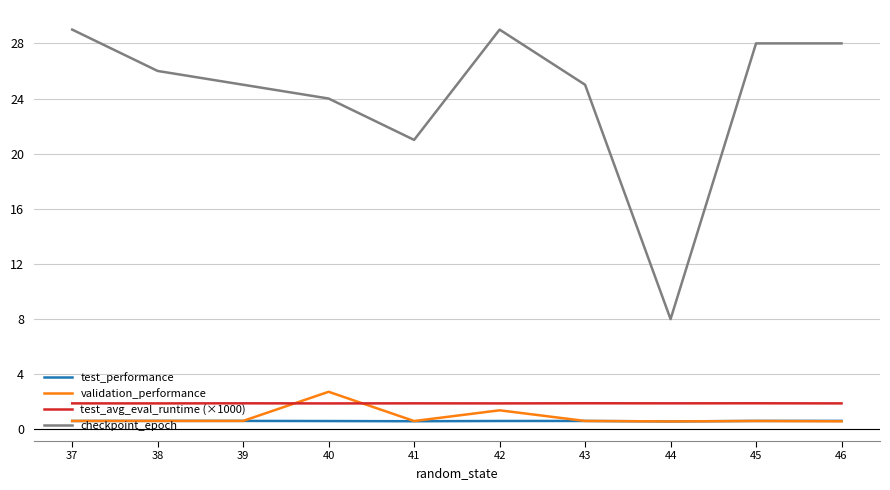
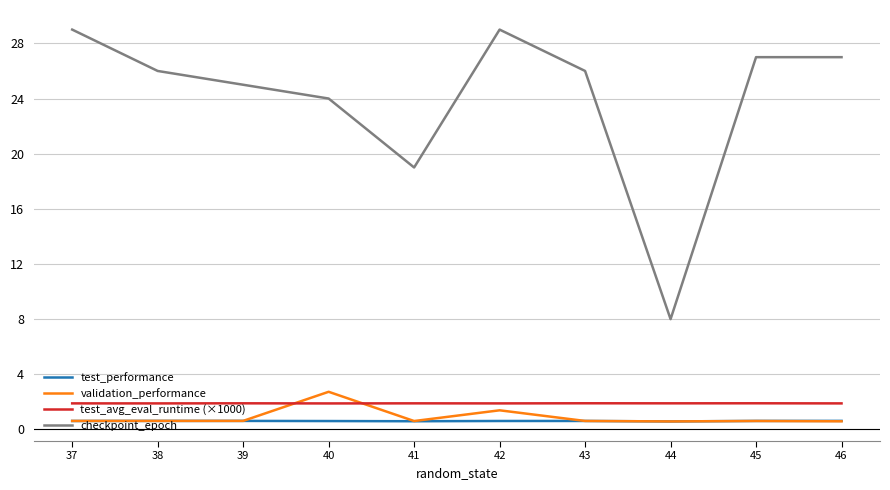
checkpoint_epoch, 41: 21 -> 19
checkpoint_epoch, 43: 25 -> 26
checkpoint_epoch, 45: 28 -> 27
checkpoint_epoch, 46: 28 -> 27
